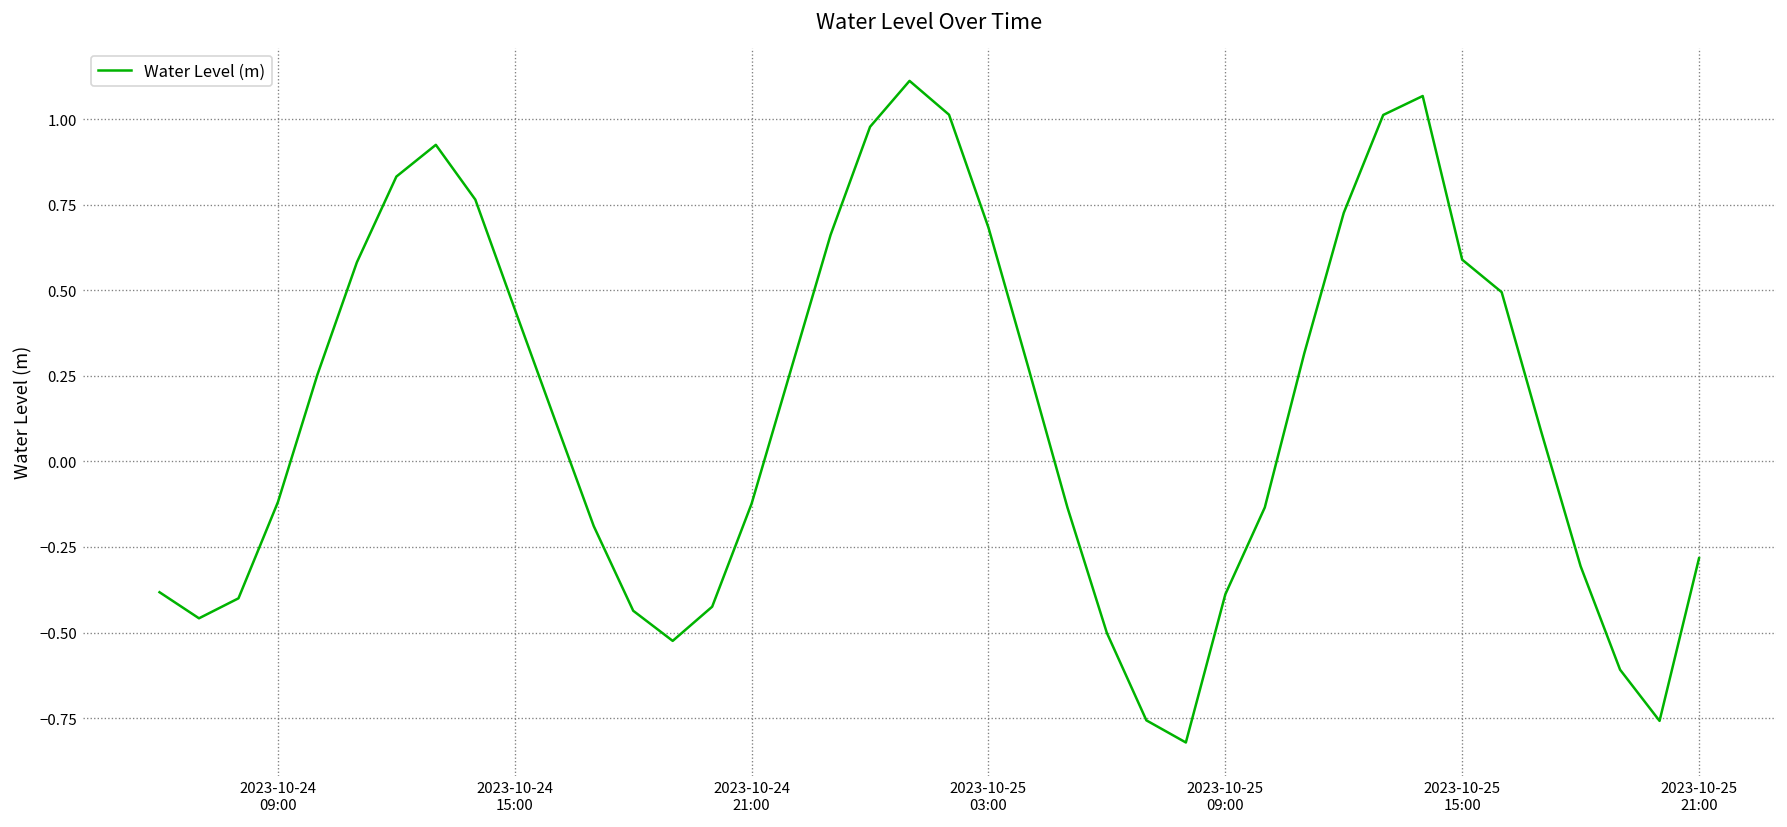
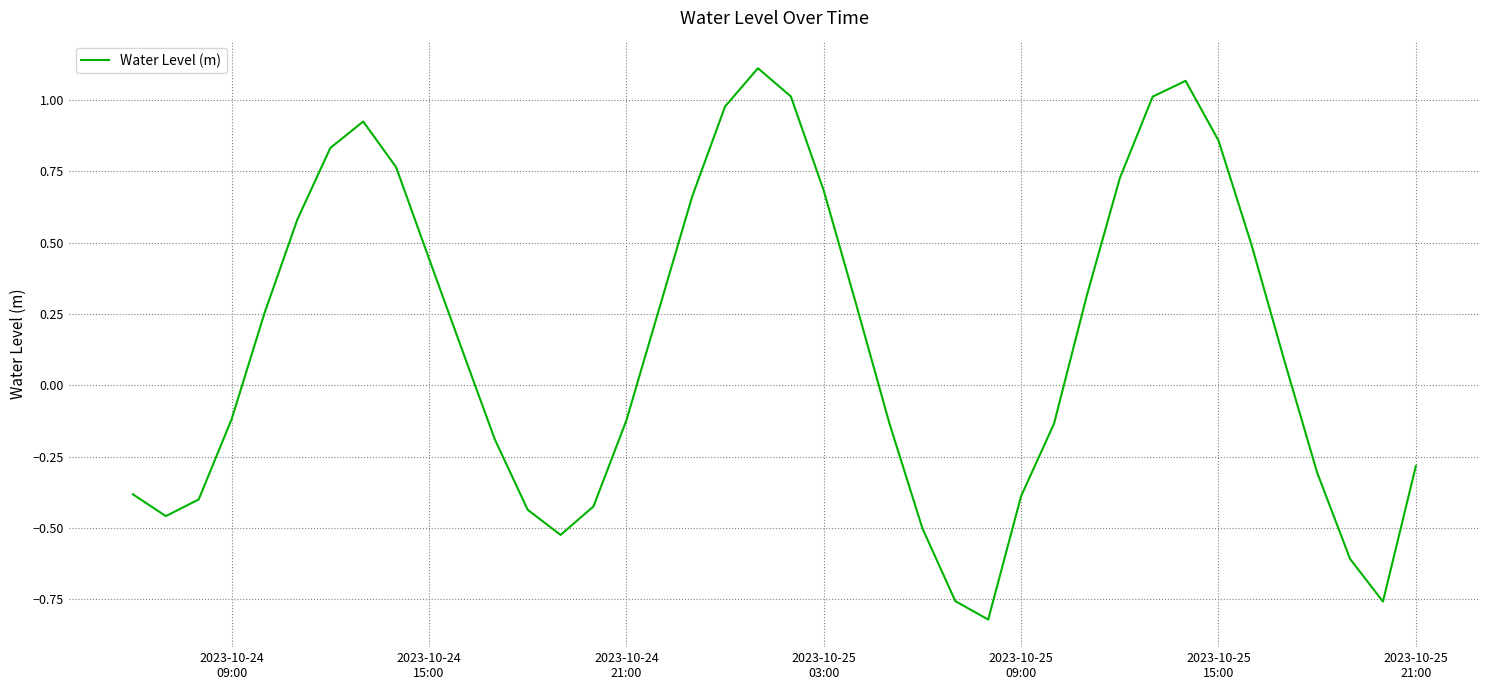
2023-10-25 15:00: 0.59 -> 0.86
